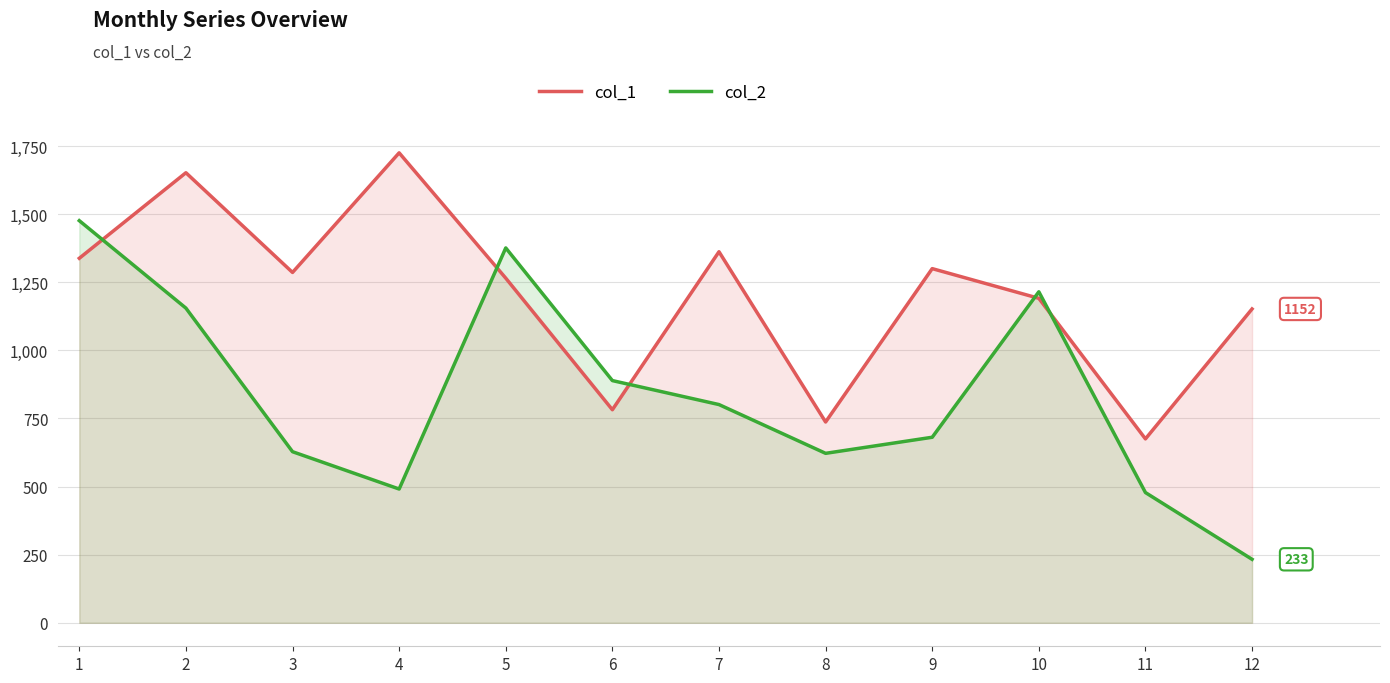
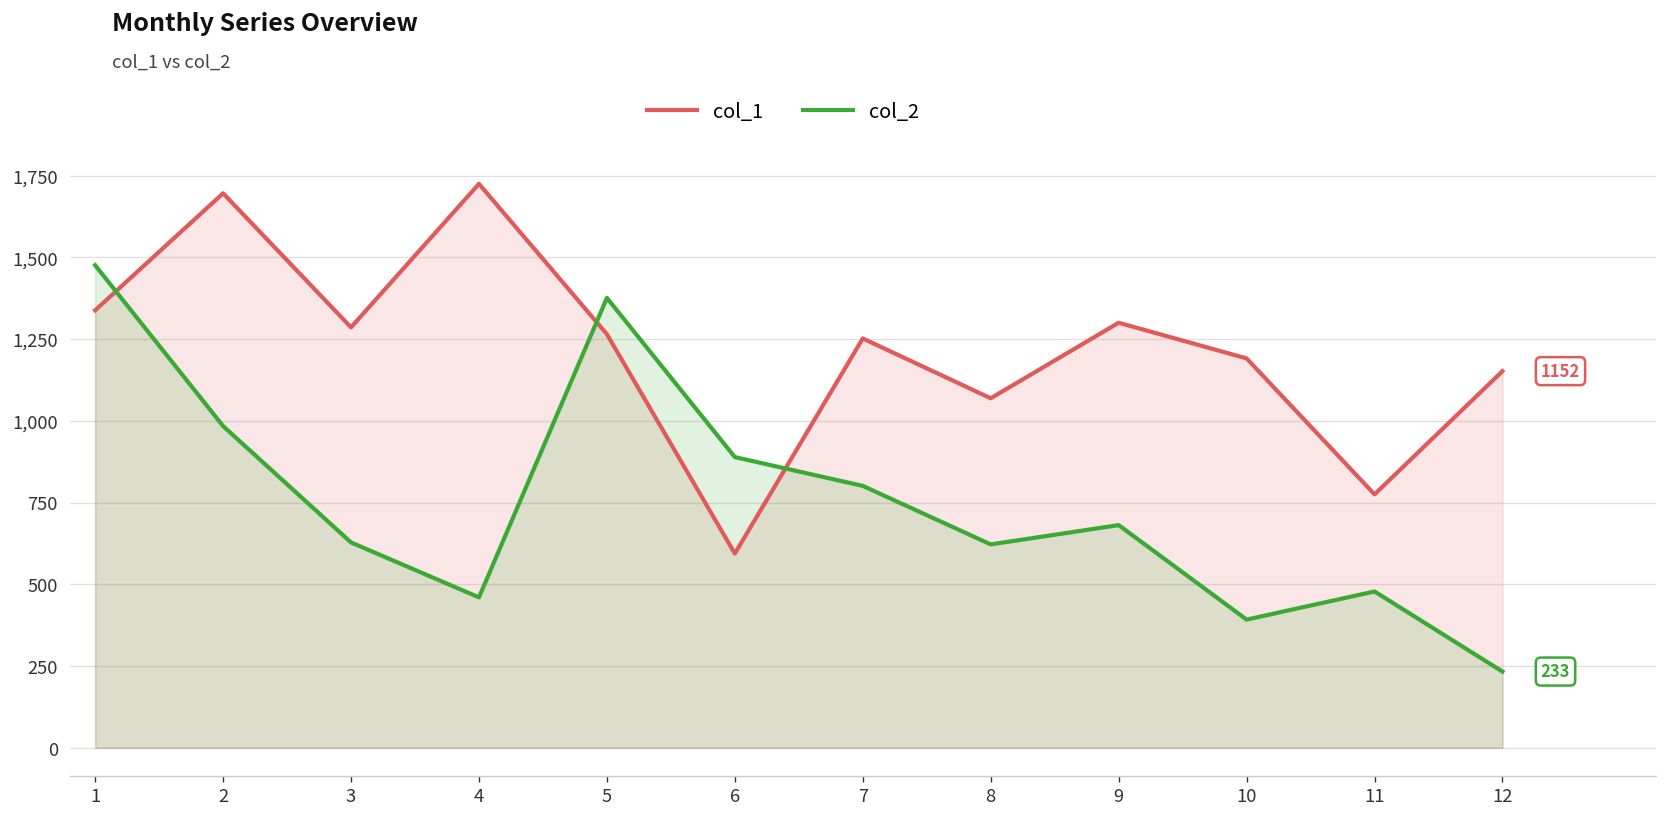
col_1, 2: 1,650 -> 1,700
col_2, 2: 1,160 -> 980
col_2, 4: 490 -> 460
col_1, 6: 780 -> 590
col_1, 7: 1,360 -> 1,250
col_1, 8: 740 -> 1,070
col_2, 10: 1,220 -> 390
col_1, 11: 680 -> 780
